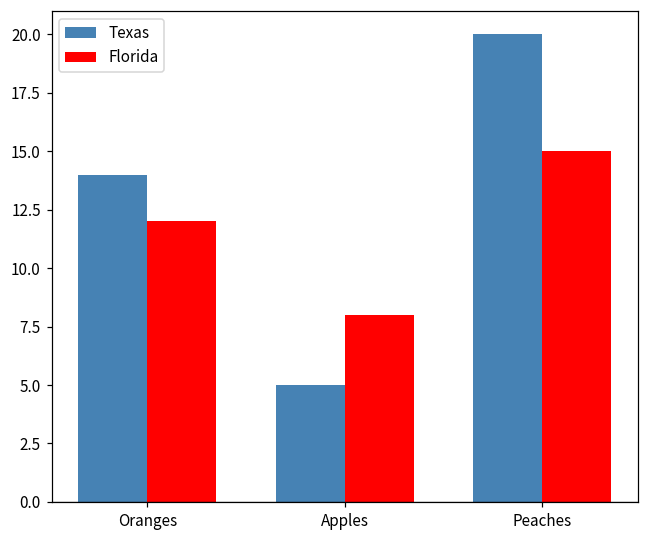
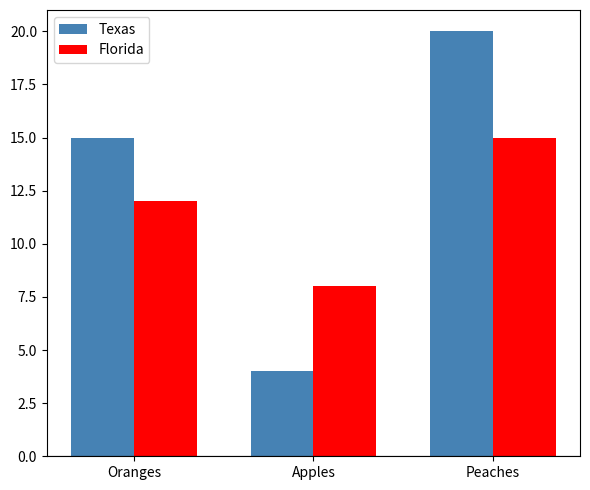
Texas, Oranges: 14 -> 15
Texas, Apples: 5 -> 4
